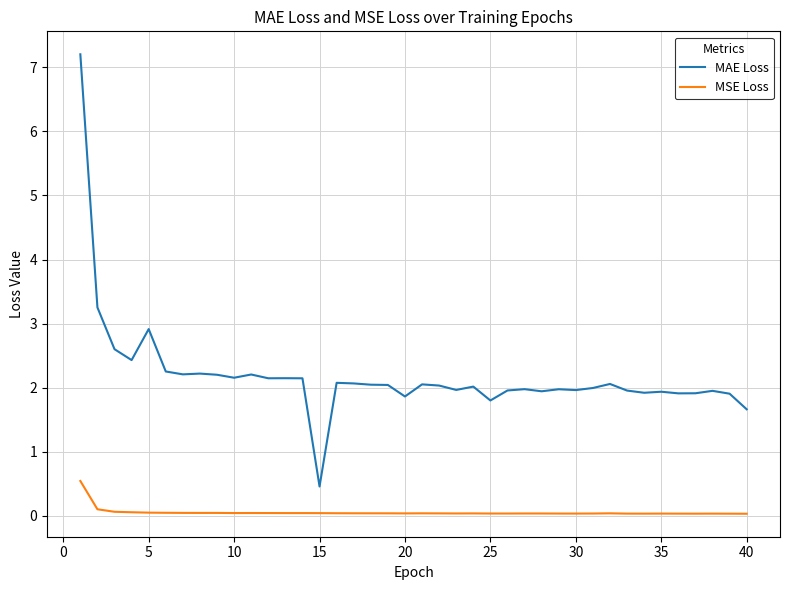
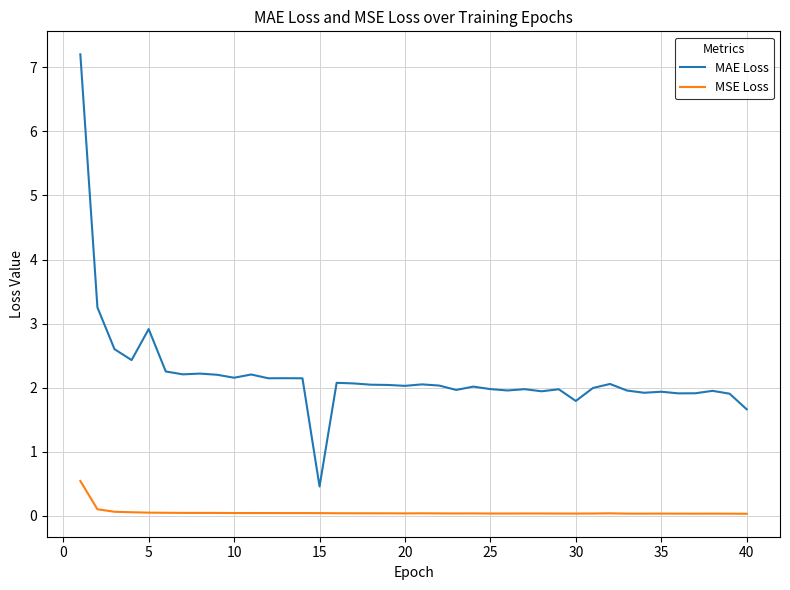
MAE Loss, 20: 1.9 -> 2.0
MAE Loss, 25: 1.8 -> 2.0
MAE Loss, 30: 2.0 -> 1.8
